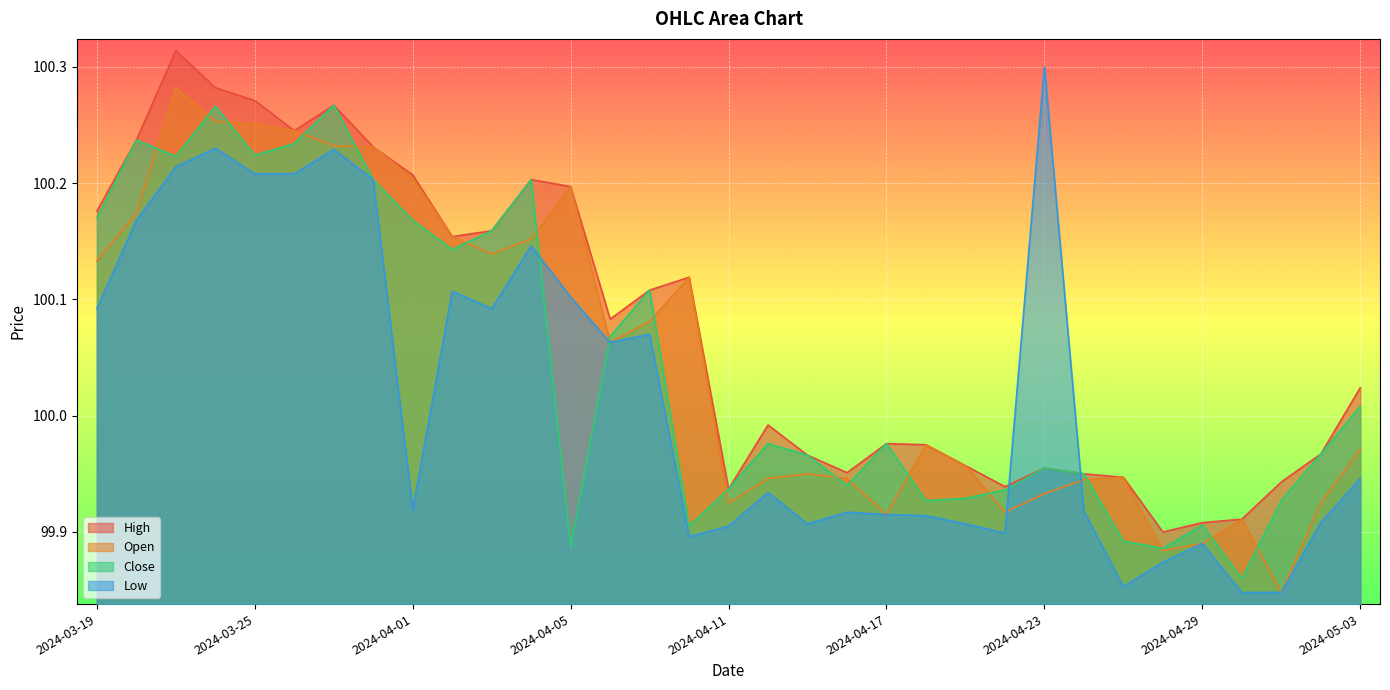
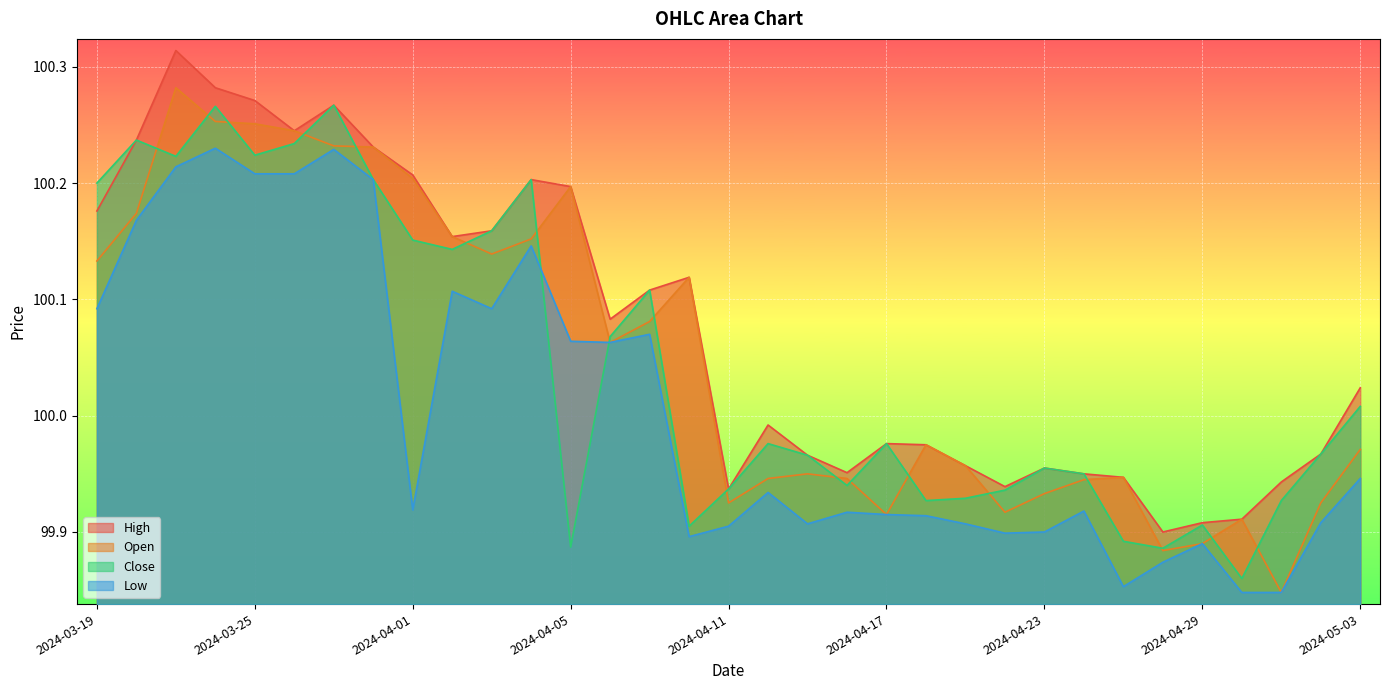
Close, 2024-03-19: 100.17 -> 100.20
Close, 2024-04-01: 100.168 -> 100.151
Low, 2024-04-05: 100.102 -> 100.064
Low, 2024-04-23: 100.3 -> 99.9
